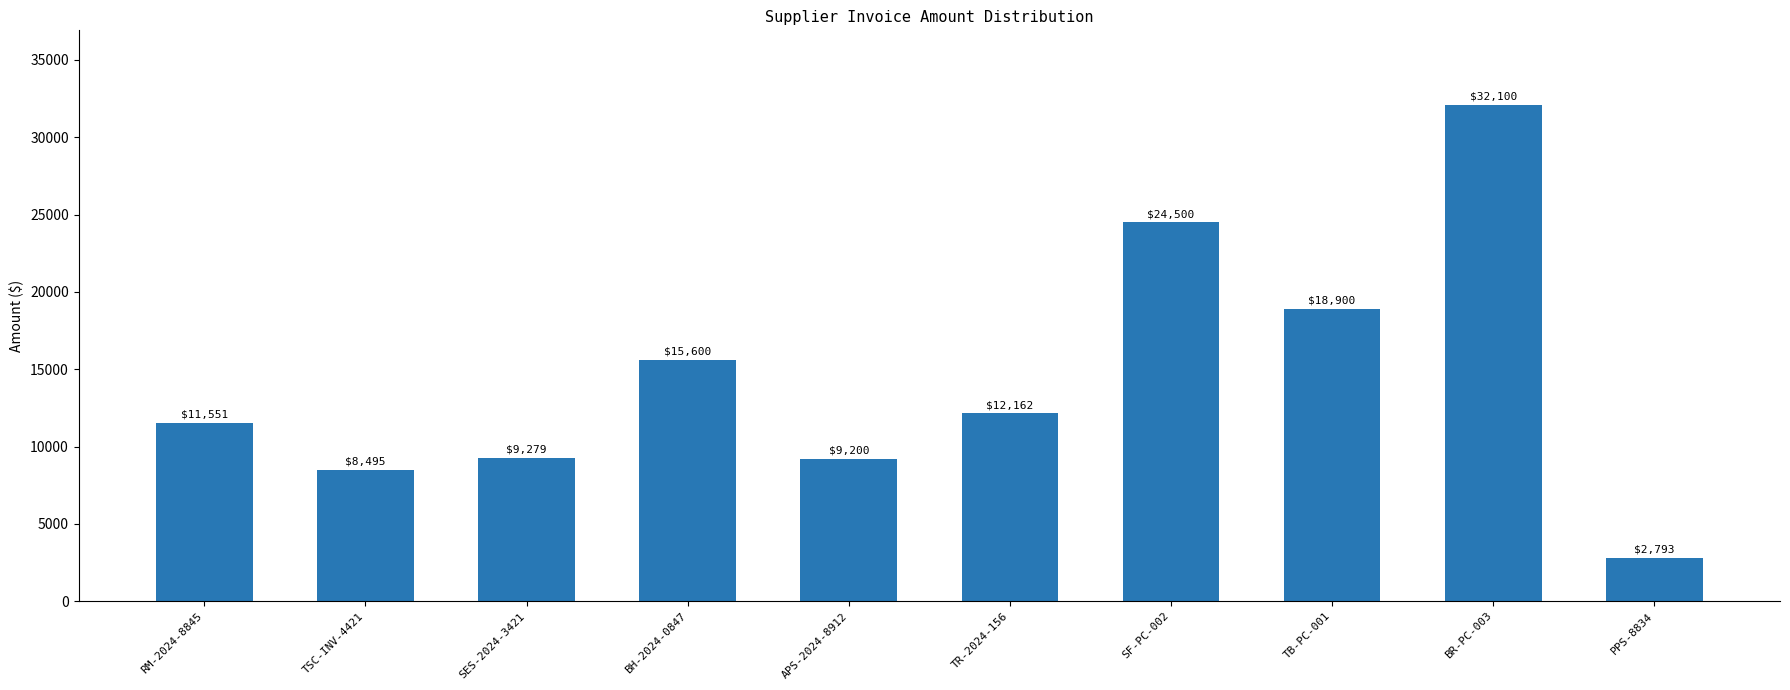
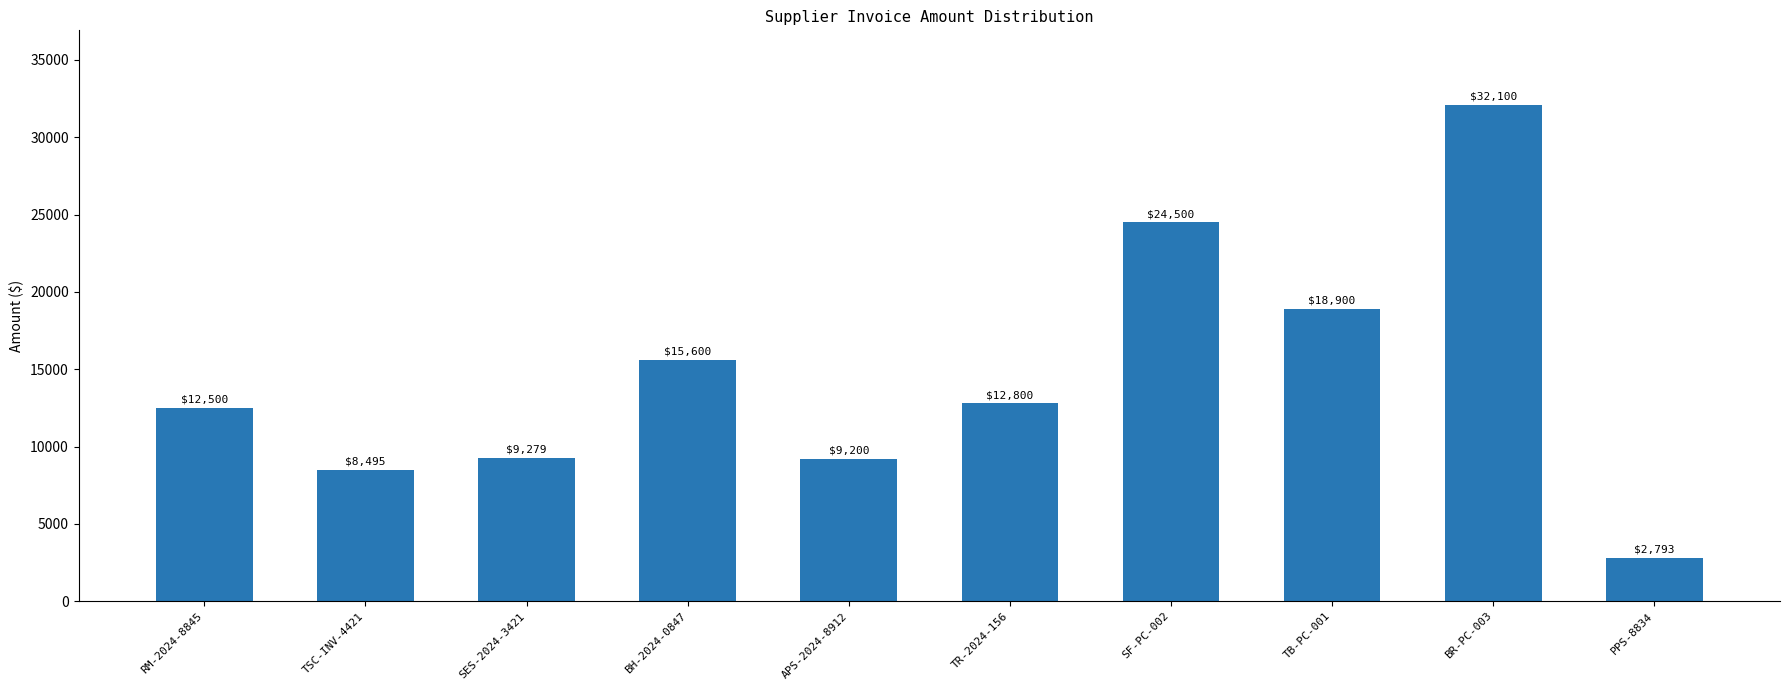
RM-2024-8845: $11,551 -> $12,500
TR-2024-156: $12,162 -> $12,800
